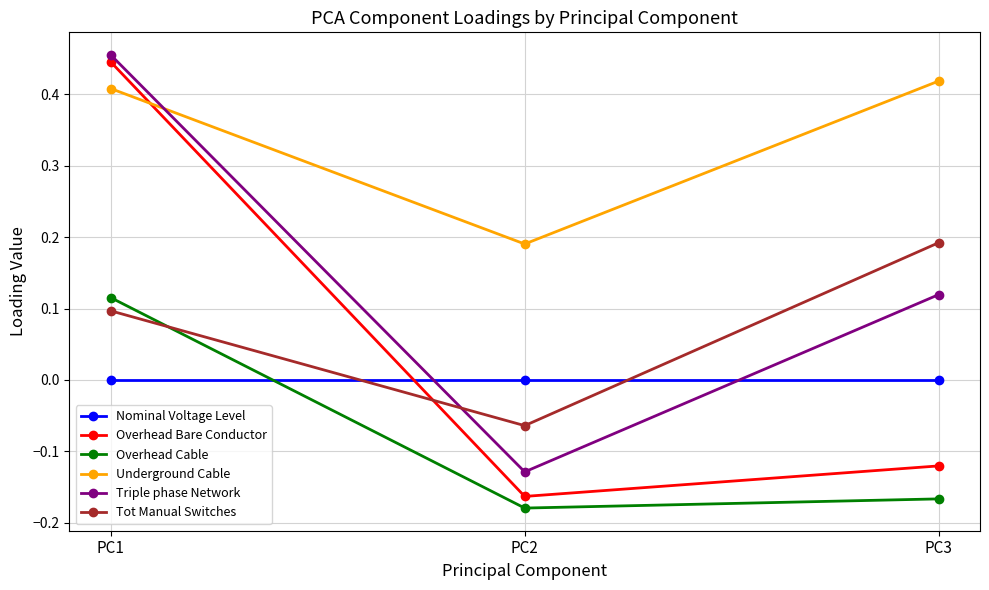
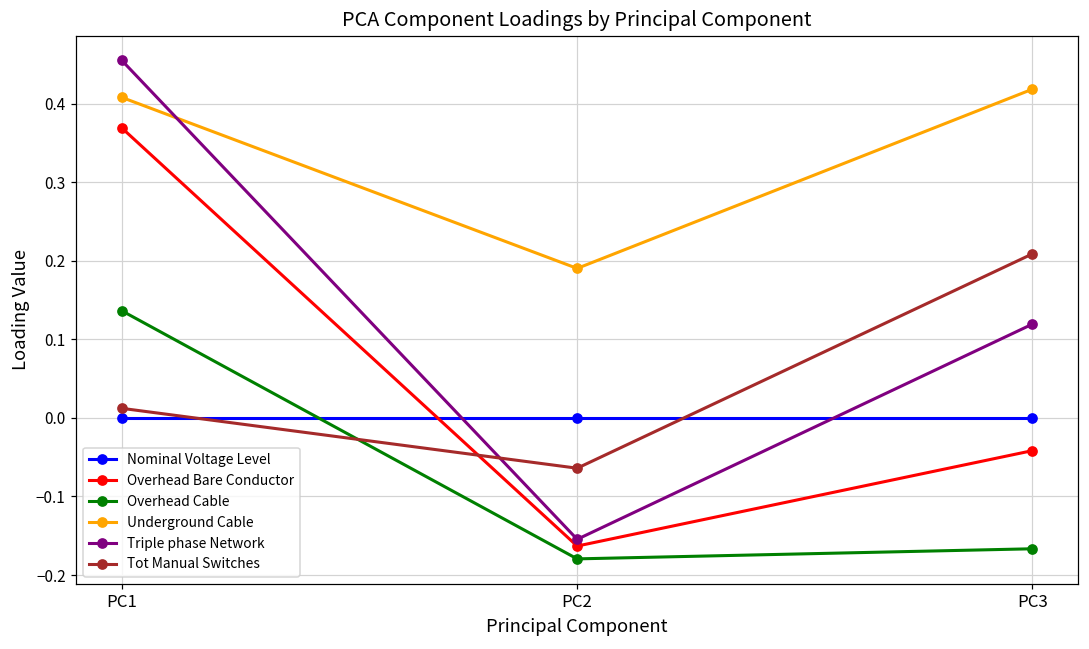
Overhead Bare Conductor, PC1: 0.45 -> 0.37
Overhead Cable, PC1: 0.12 -> 0.14
Tot Manual Switches, PC1: 0.10 -> 0.01
Triple phase Network, PC2: -0.13 -> -0.15
Overhead Bare Conductor, PC3: -0.12 -> -0.04
Tot Manual Switches, PC3: 0.19 -> 0.21
